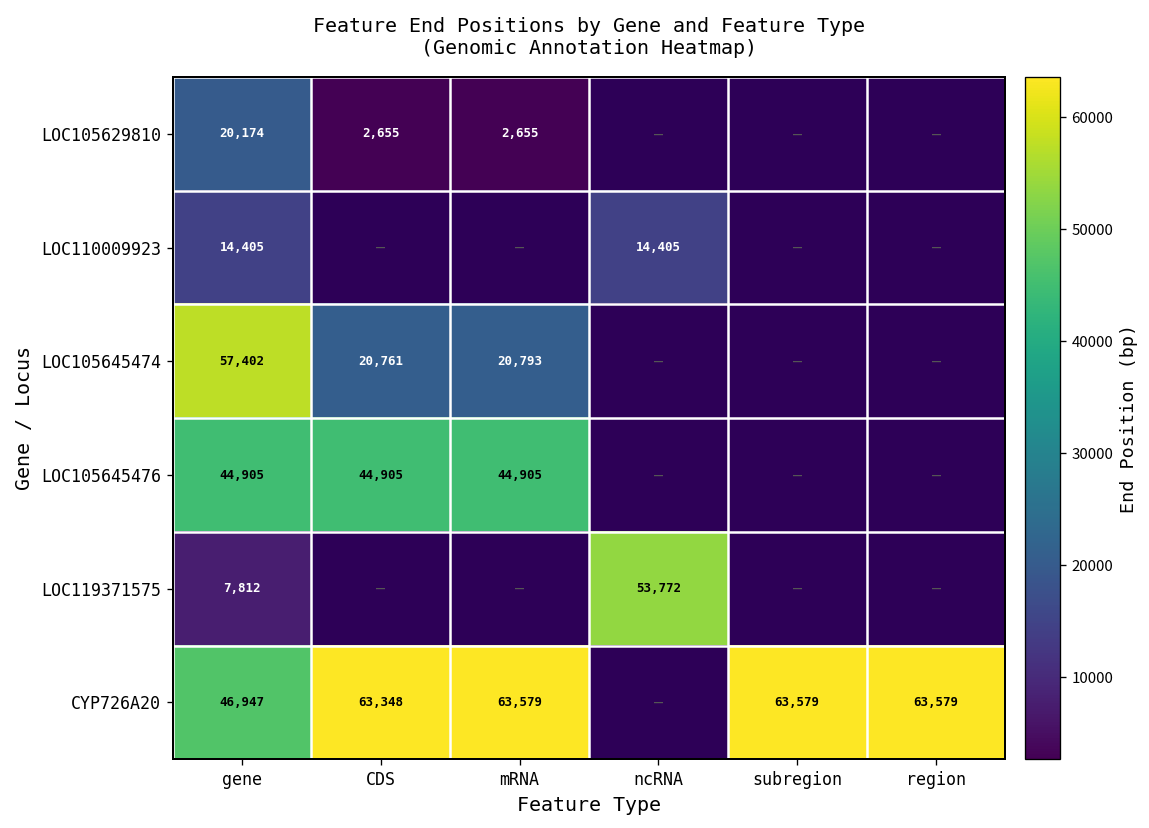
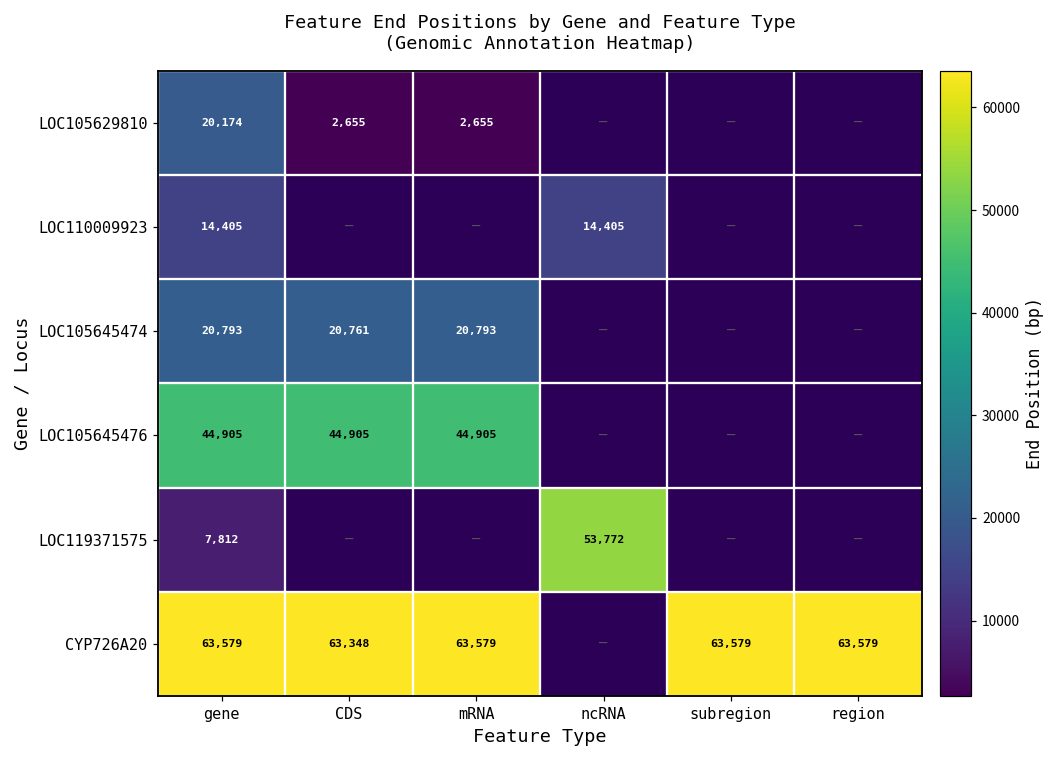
LOC105645474, gene: 57,402 -> 20,793
CYP726A20, gene: 46,947 -> 63,579
